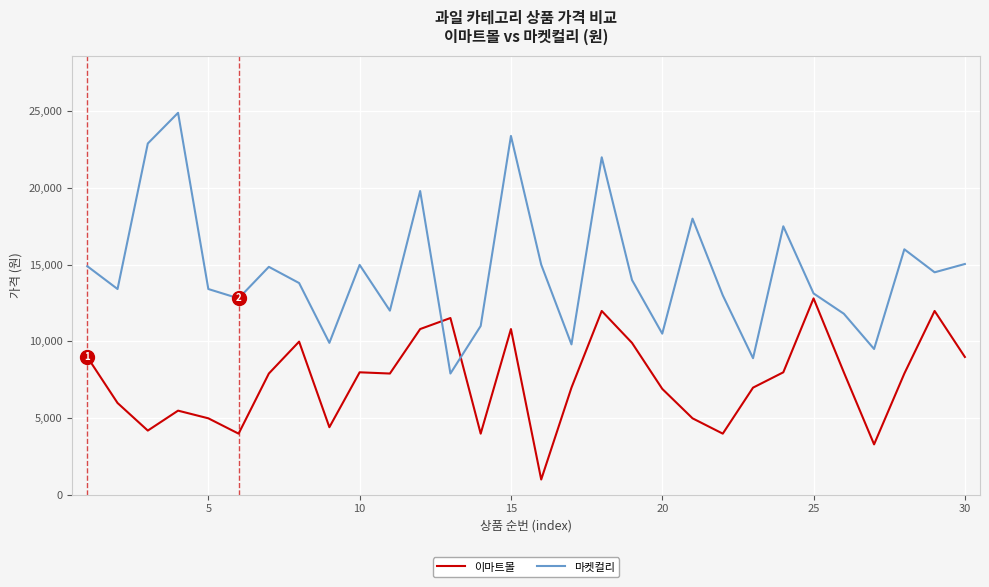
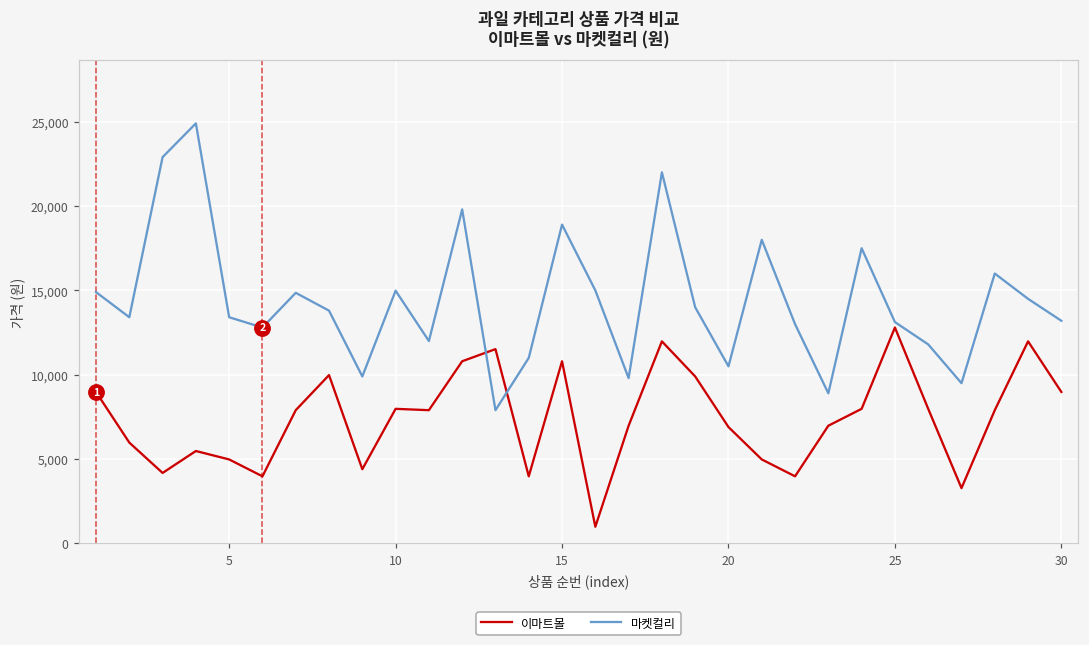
마켓컬리, 15: 23,400 -> 18,900
마켓컬리, 30: 15,000 -> 13,200
